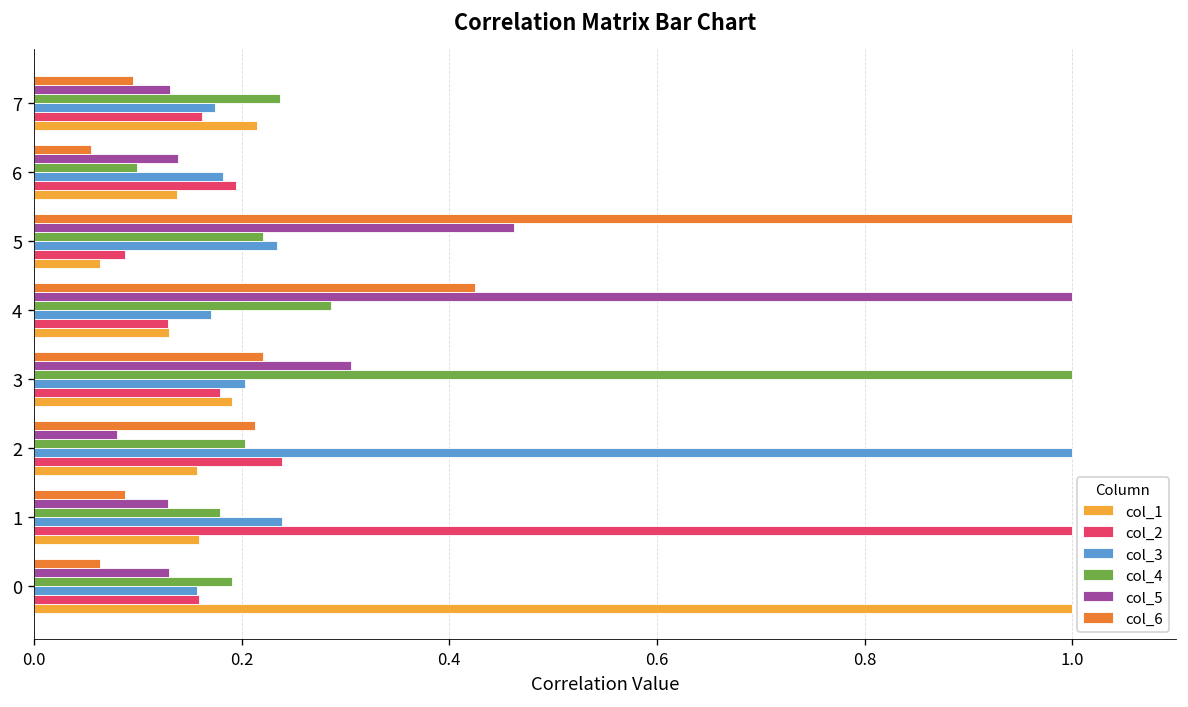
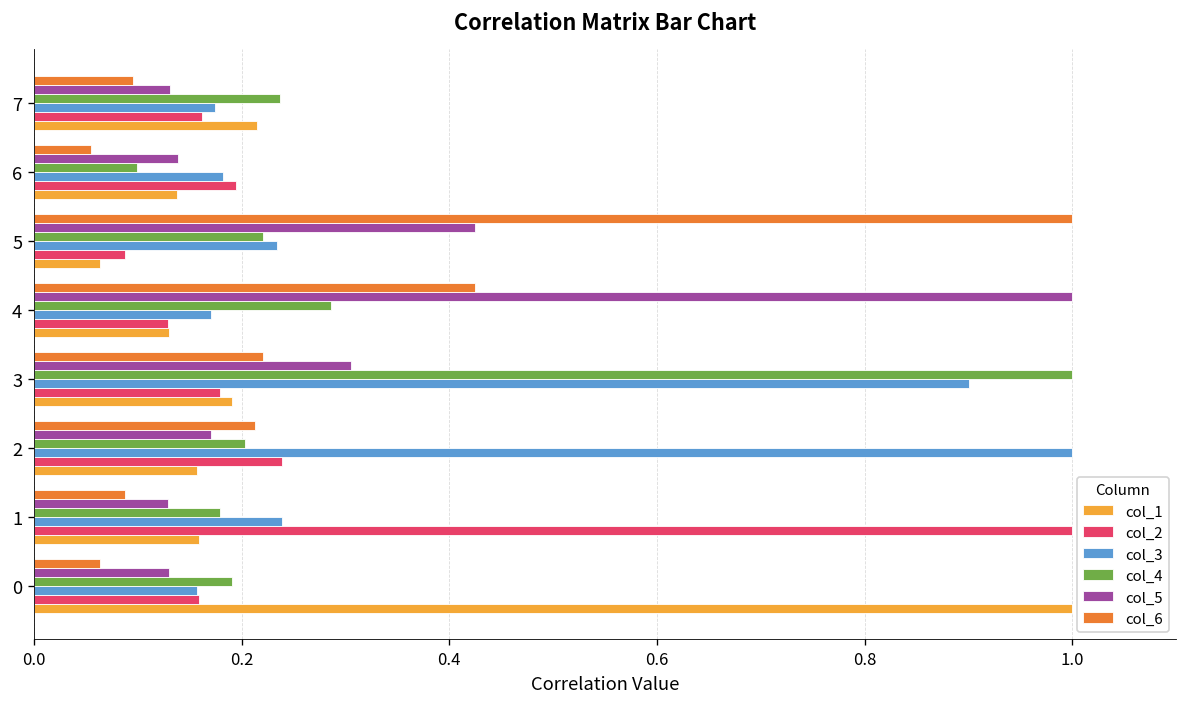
col_5, 5: 0.46 -> 0.42
col_3, 3: 0.20 -> 0.90
col_5, 2: 0.08 -> 0.17
